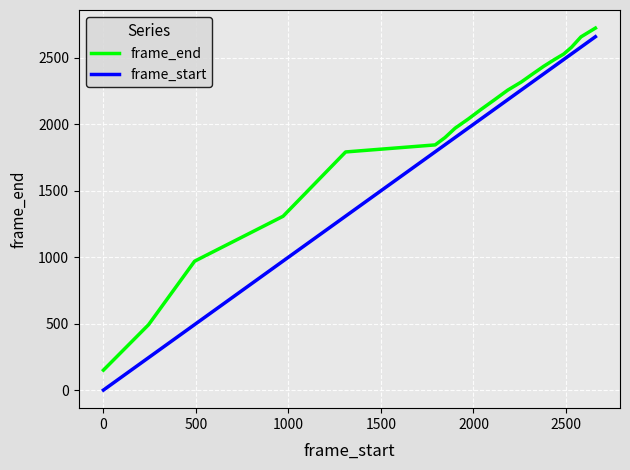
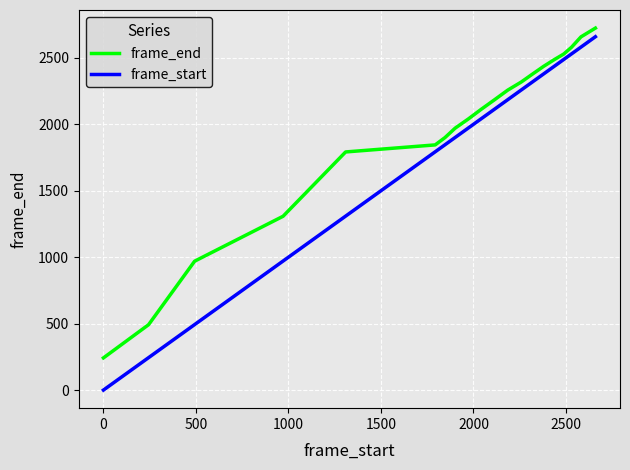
frame_end, 0: 150 -> 240
